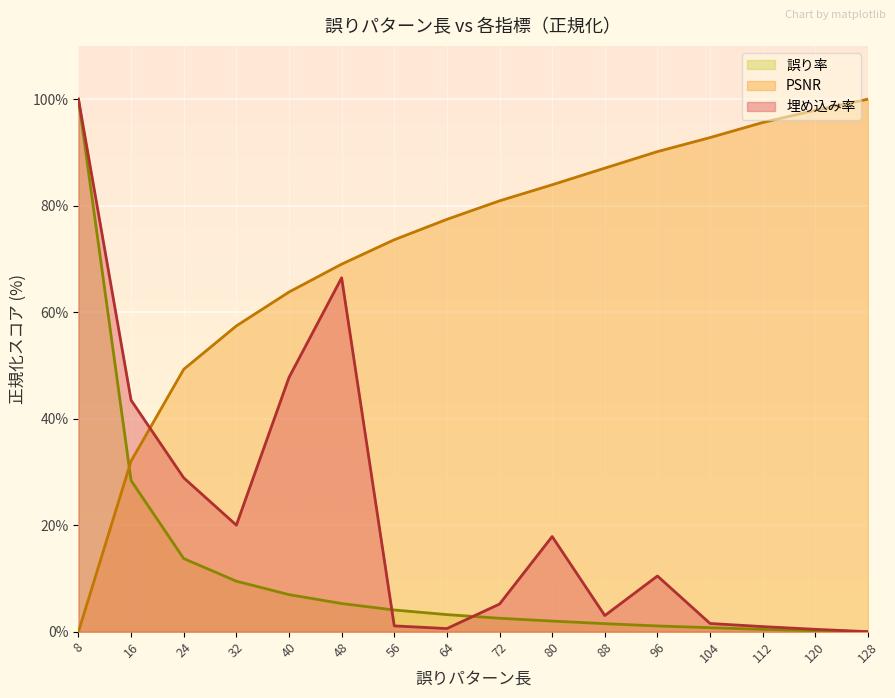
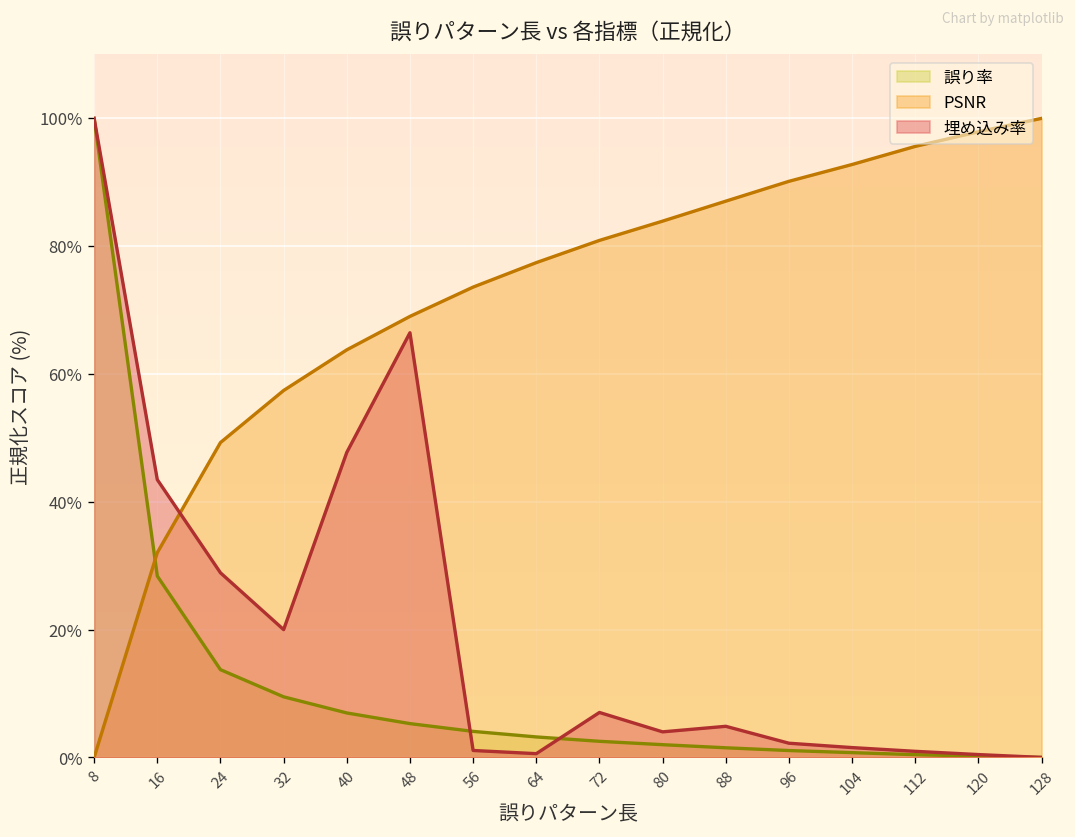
埋め込み率, 72: 5% -> 7%
埋め込み率, 80: 18% -> 4%
埋め込み率, 88: 3% -> 5%
埋め込み率, 96: 10% -> 2%
